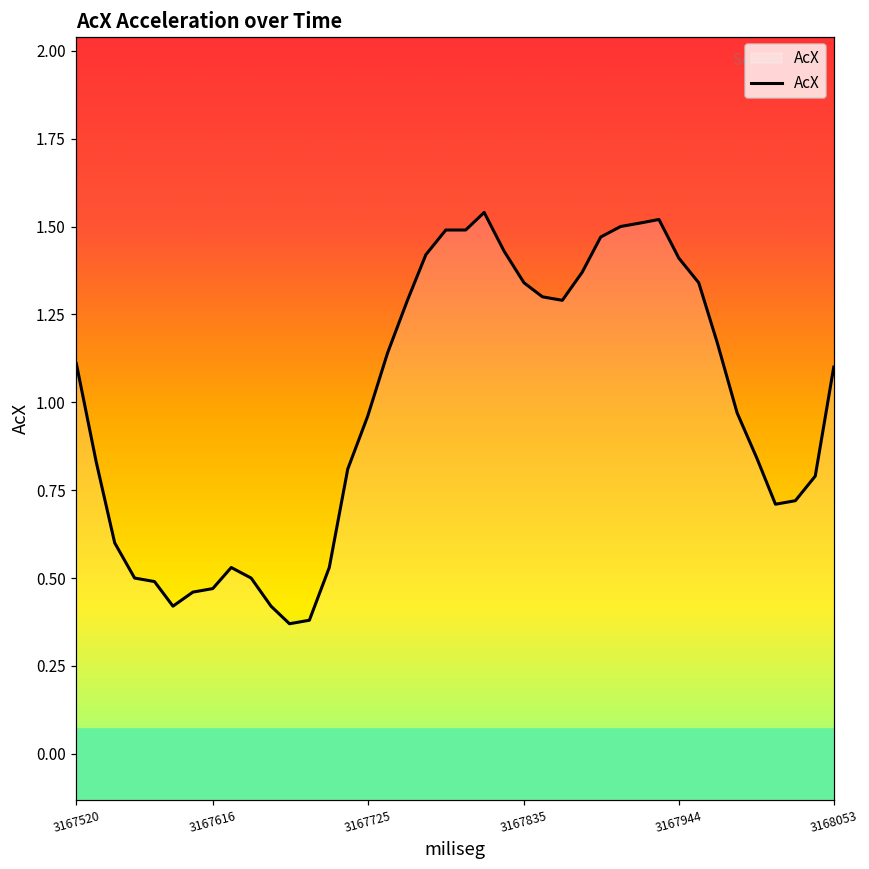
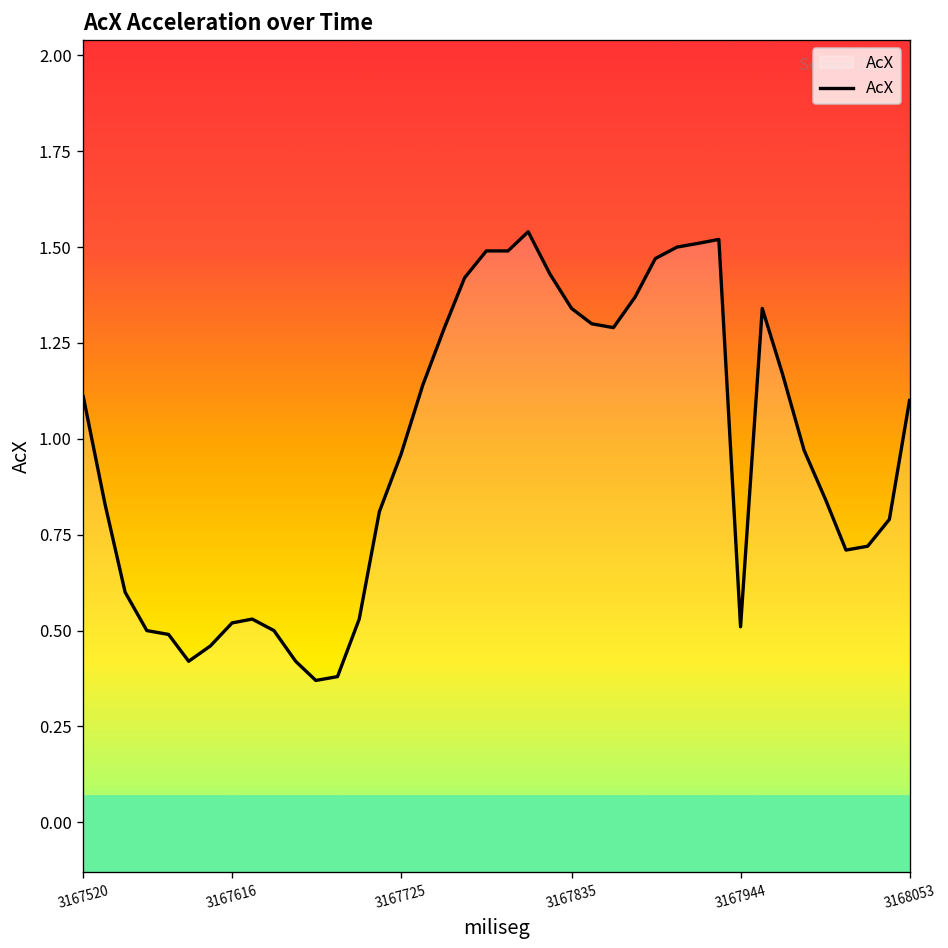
3167616: 0.47 -> 0.52
3167944: 1.41 -> 0.51
